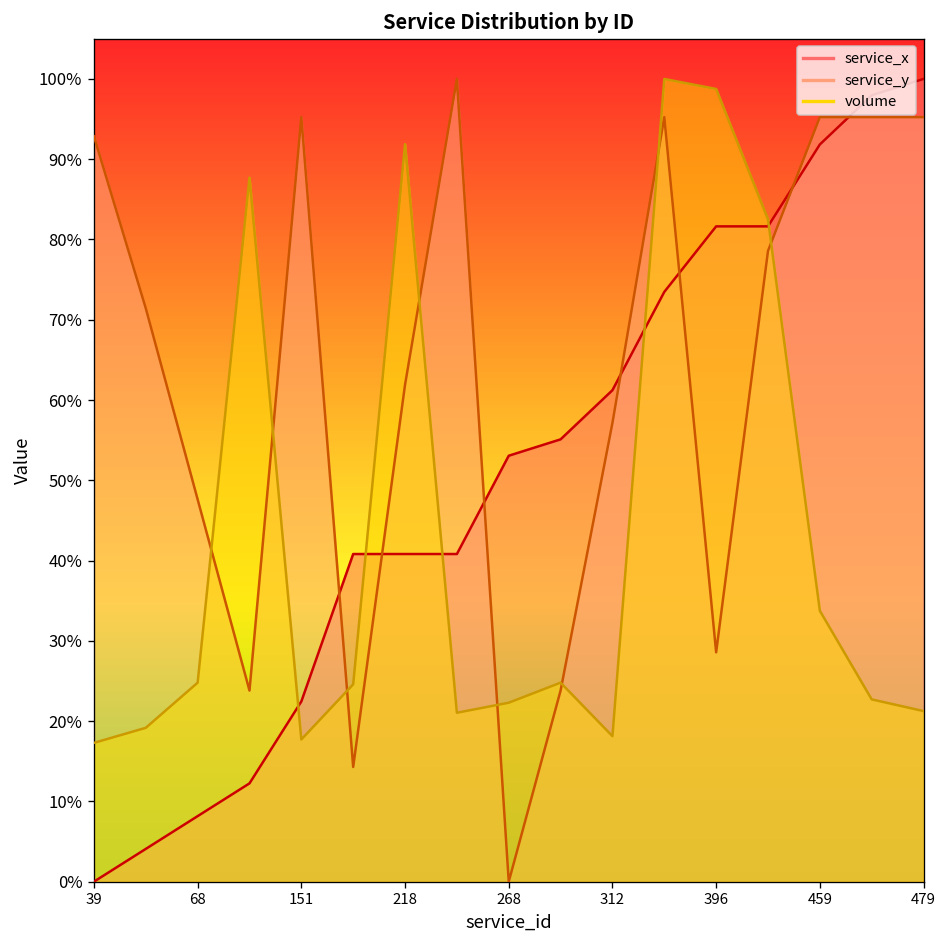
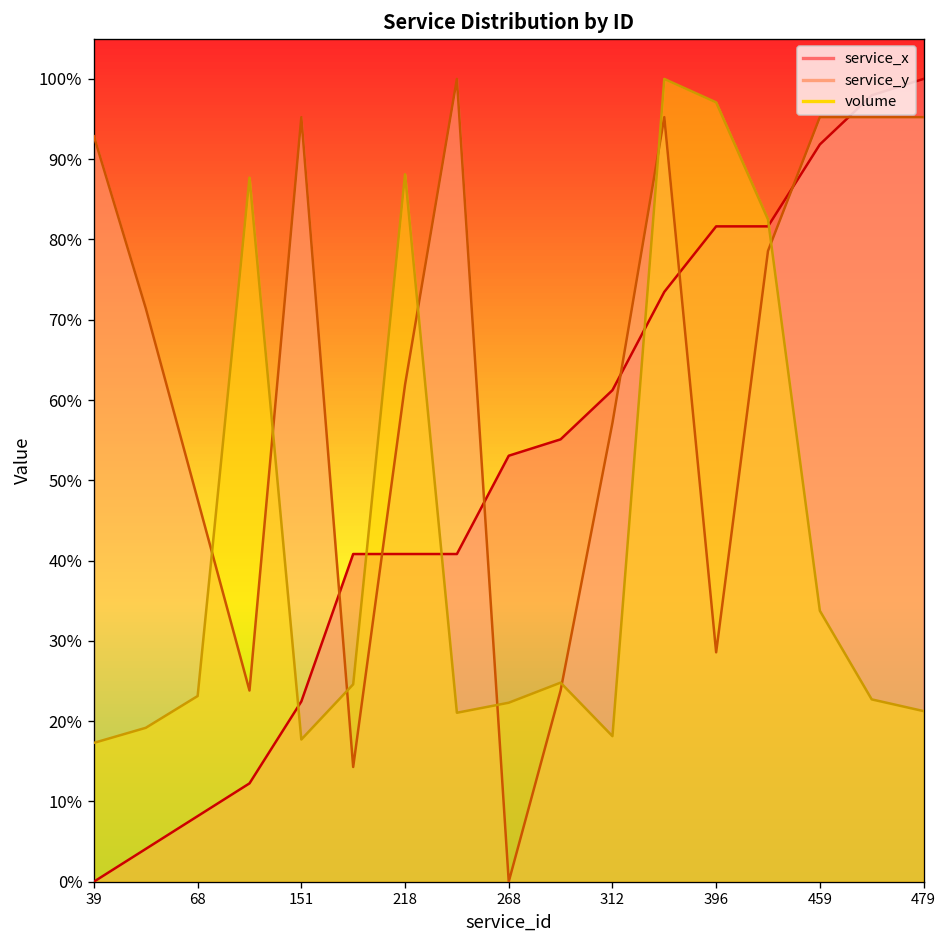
volume, 68: 25% -> 23%
volume, 218: 92% -> 88%
volume, 396: 99% -> 97%
